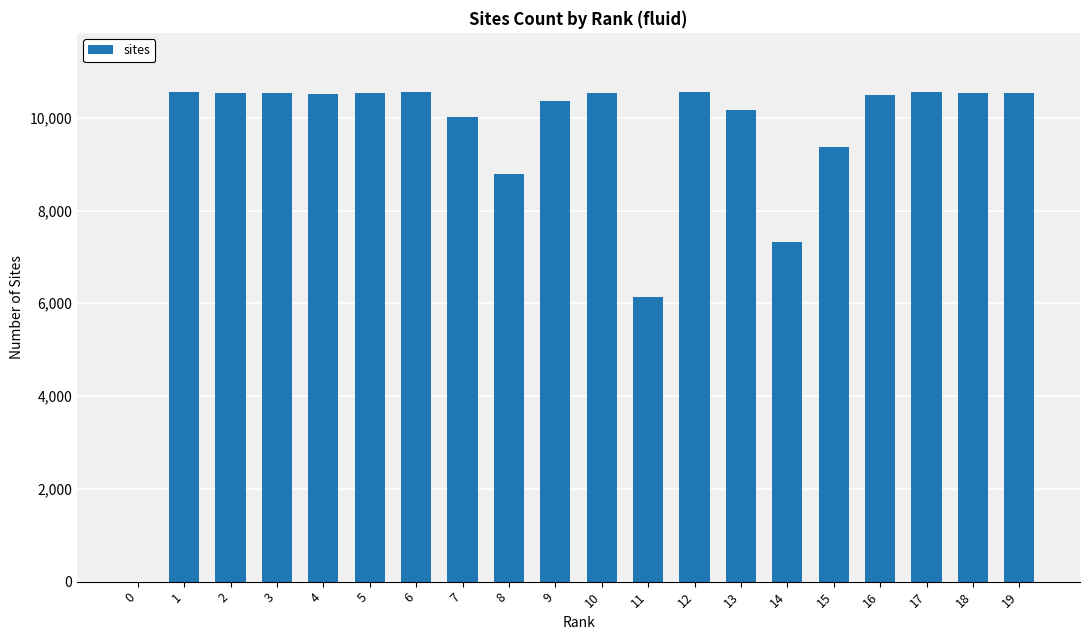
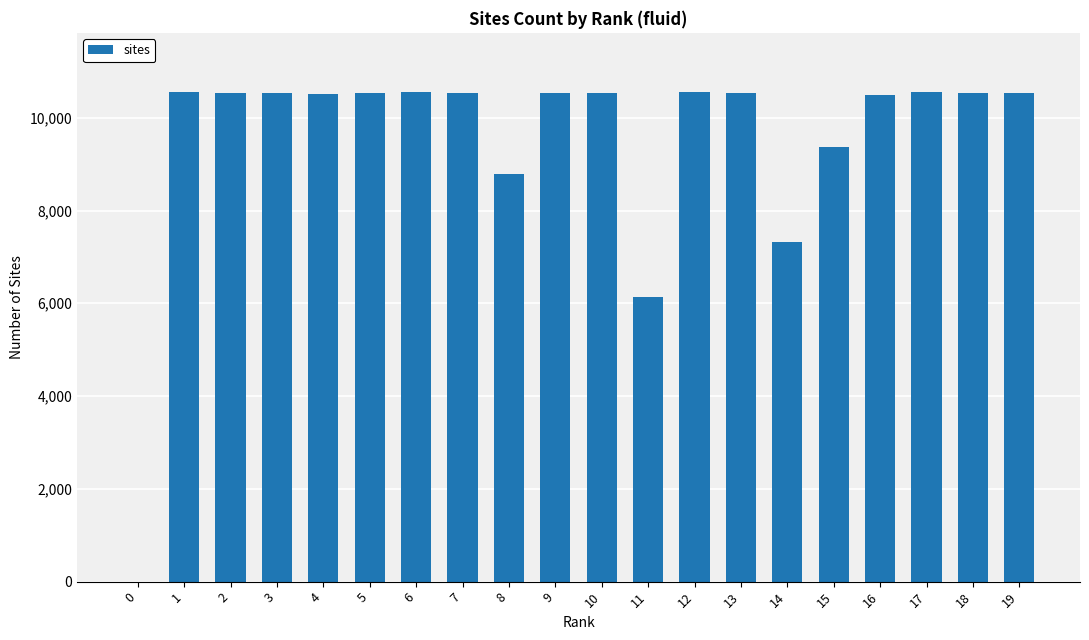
7: 10,000 -> 10,500
9: 10,400 -> 10,500
13: 10,200 -> 10,500
